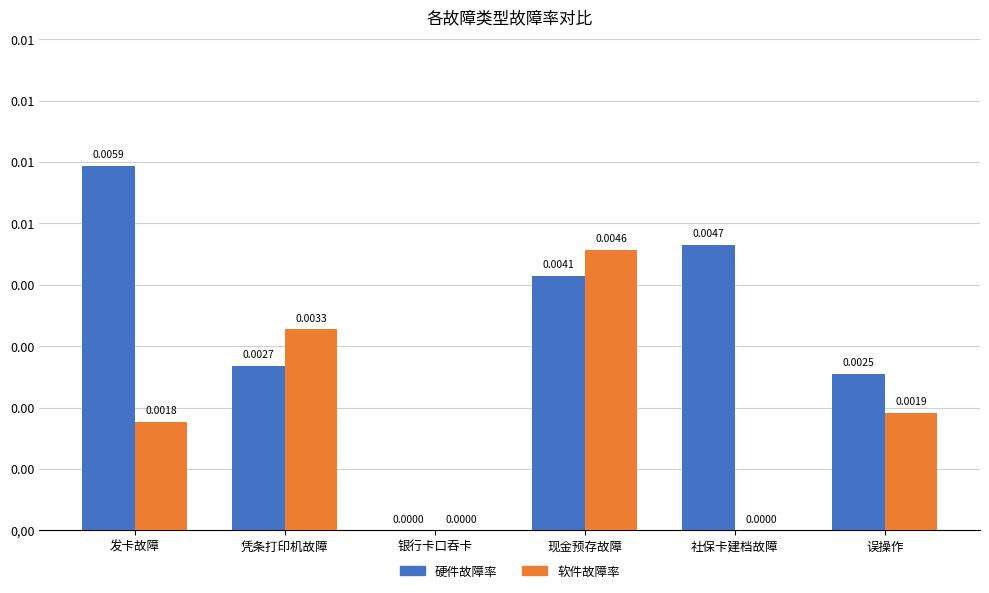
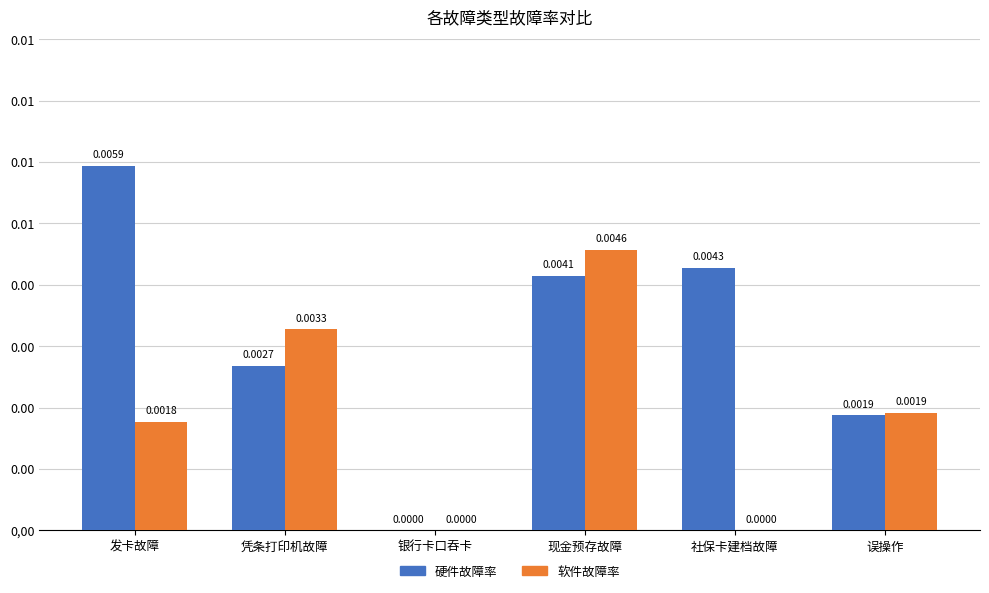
硬件故障率, 社保卡建档故障: 0.0047 -> 0.0043
硬件故障率, 误操作: 0.0025 -> 0.0019
